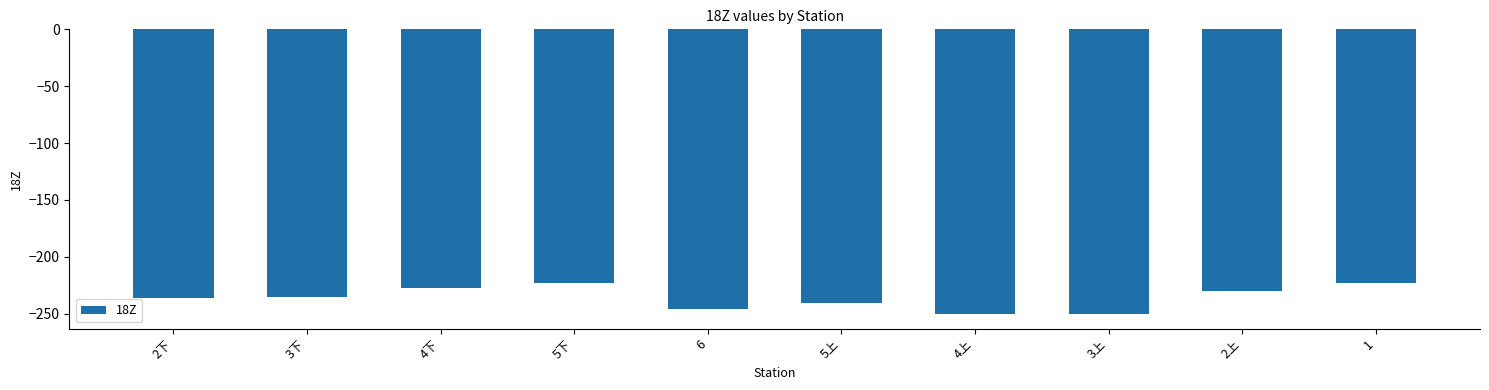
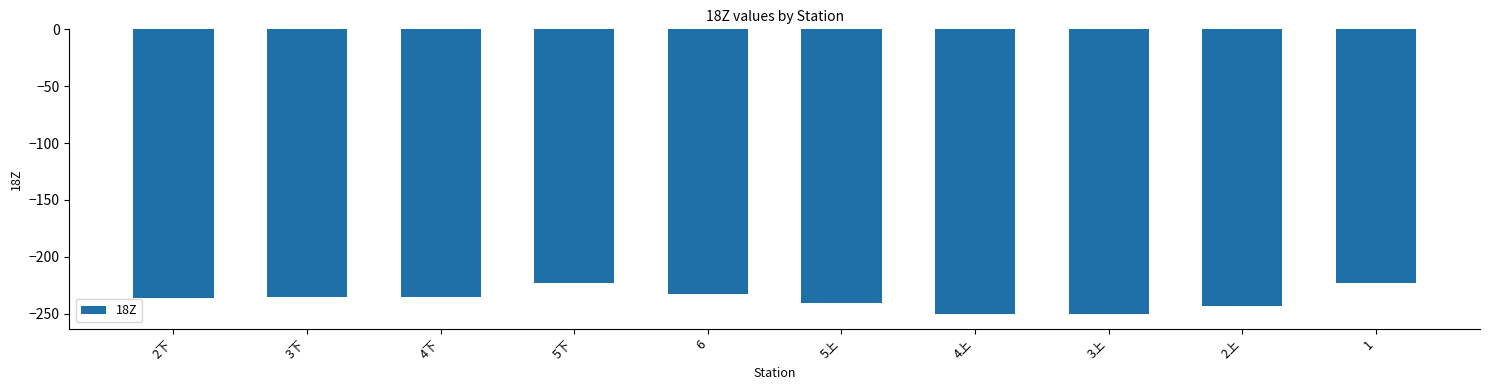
4下: -227 -> -236
6: -246 -> -233
2上: -230 -> -244
